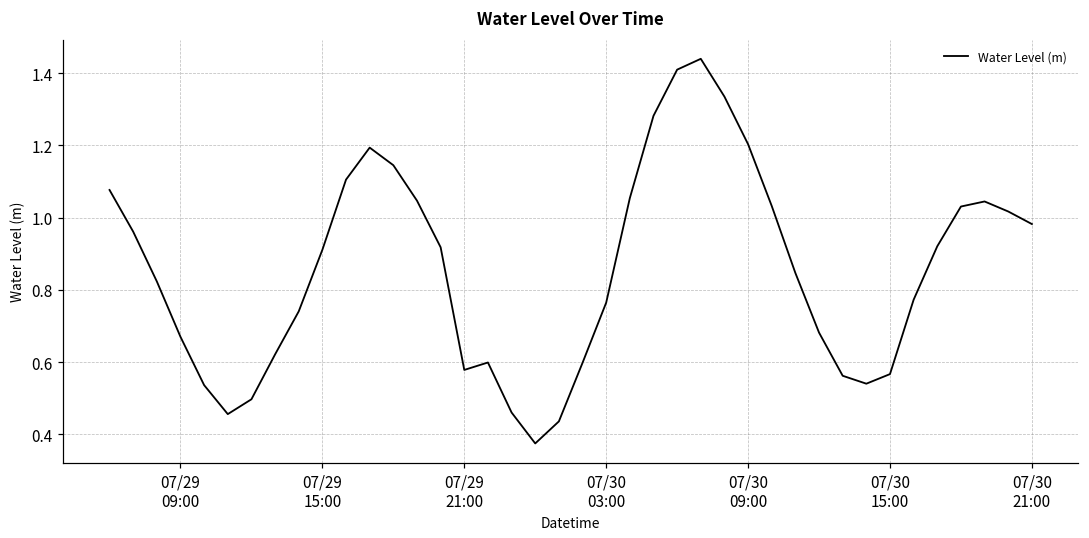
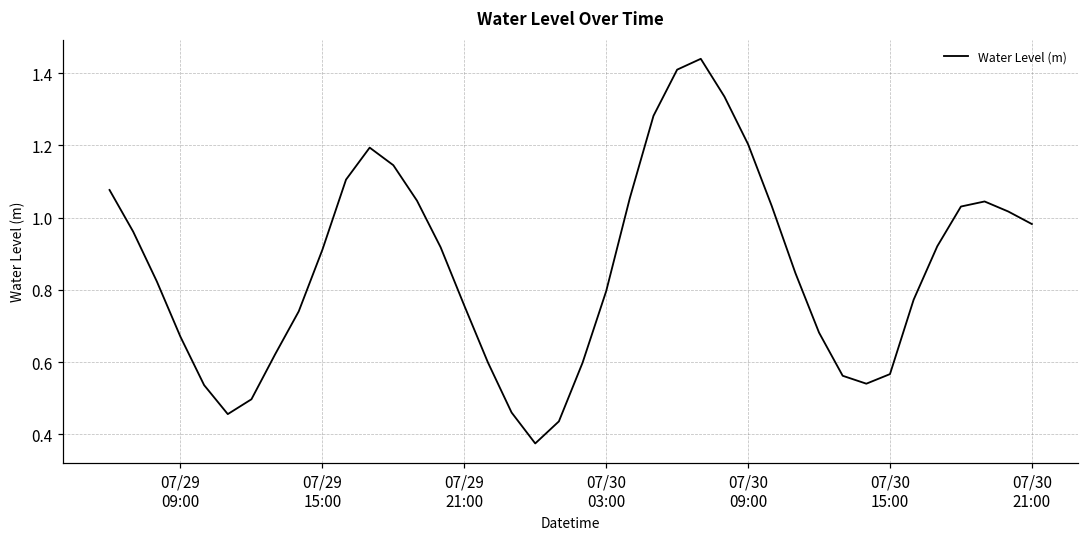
07/29 21:00: 0.58 -> 0.76
07/30 03:00: 0.76 -> 0.80
